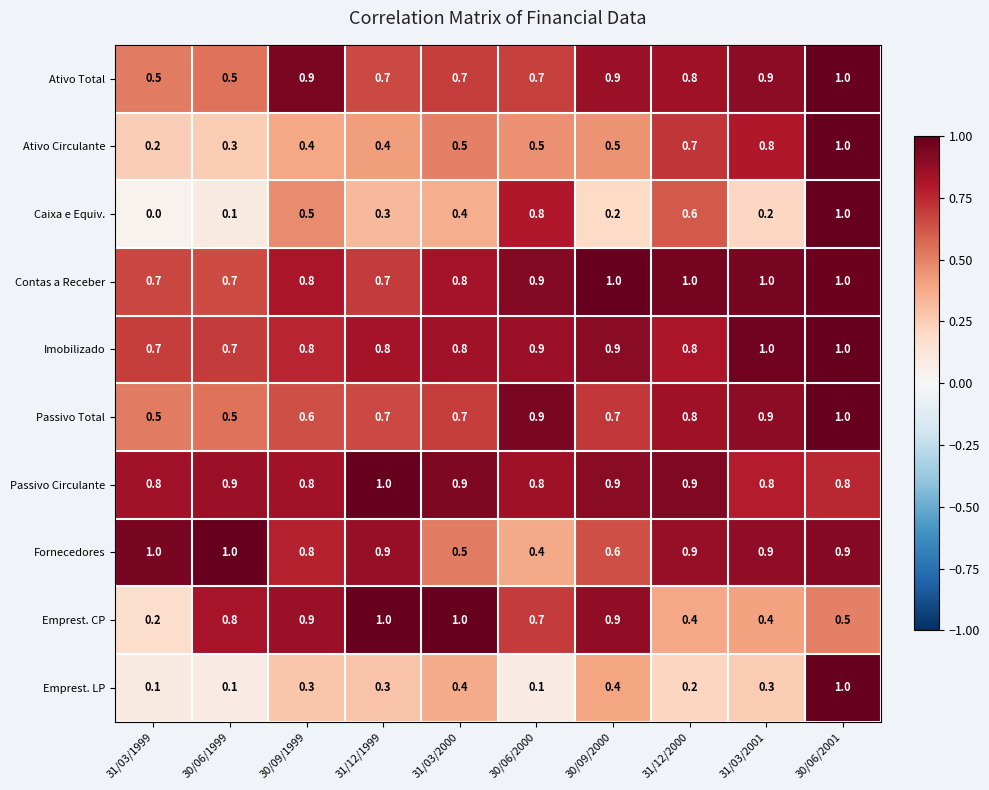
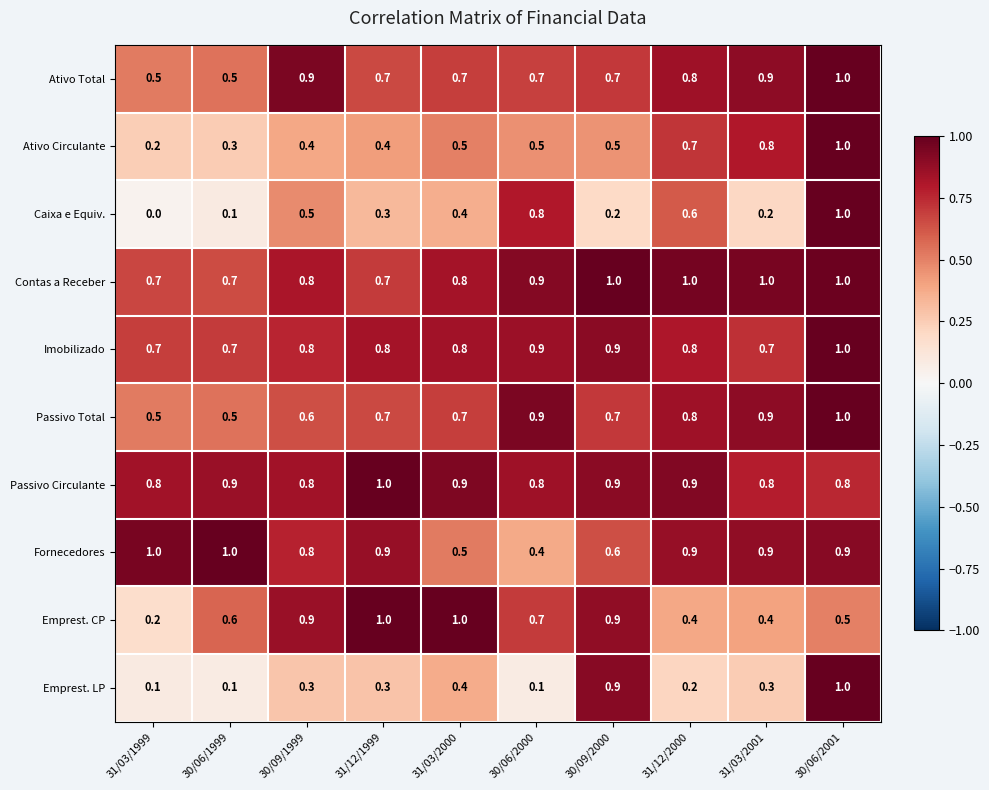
Ativo Total, 30/09/2000: 0.9 -> 0.7
Imobilizado, 31/03/2001: 1.0 -> 0.7
Emprest. CP, 30/06/1999: 0.8 -> 0.6
Emprest. LP, 30/09/2000: 0.4 -> 0.9
